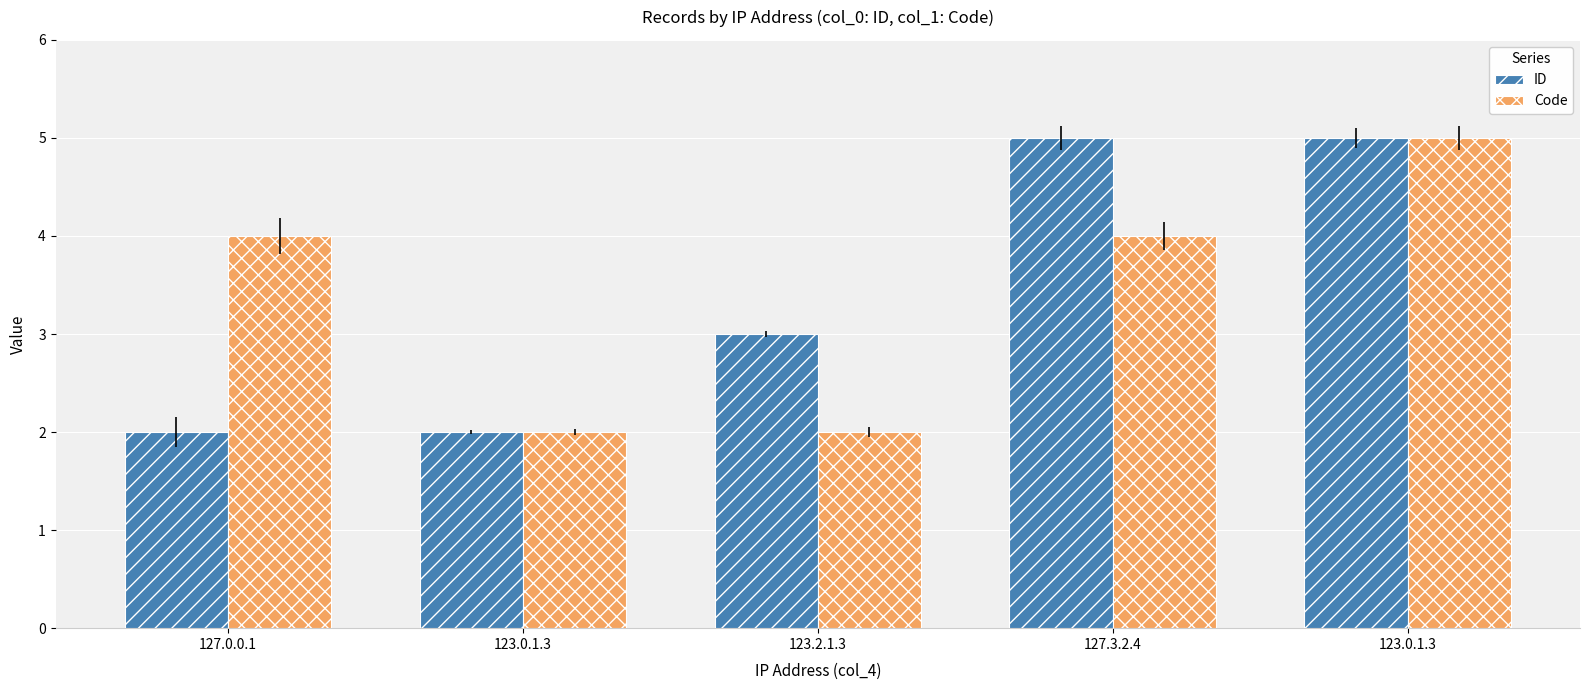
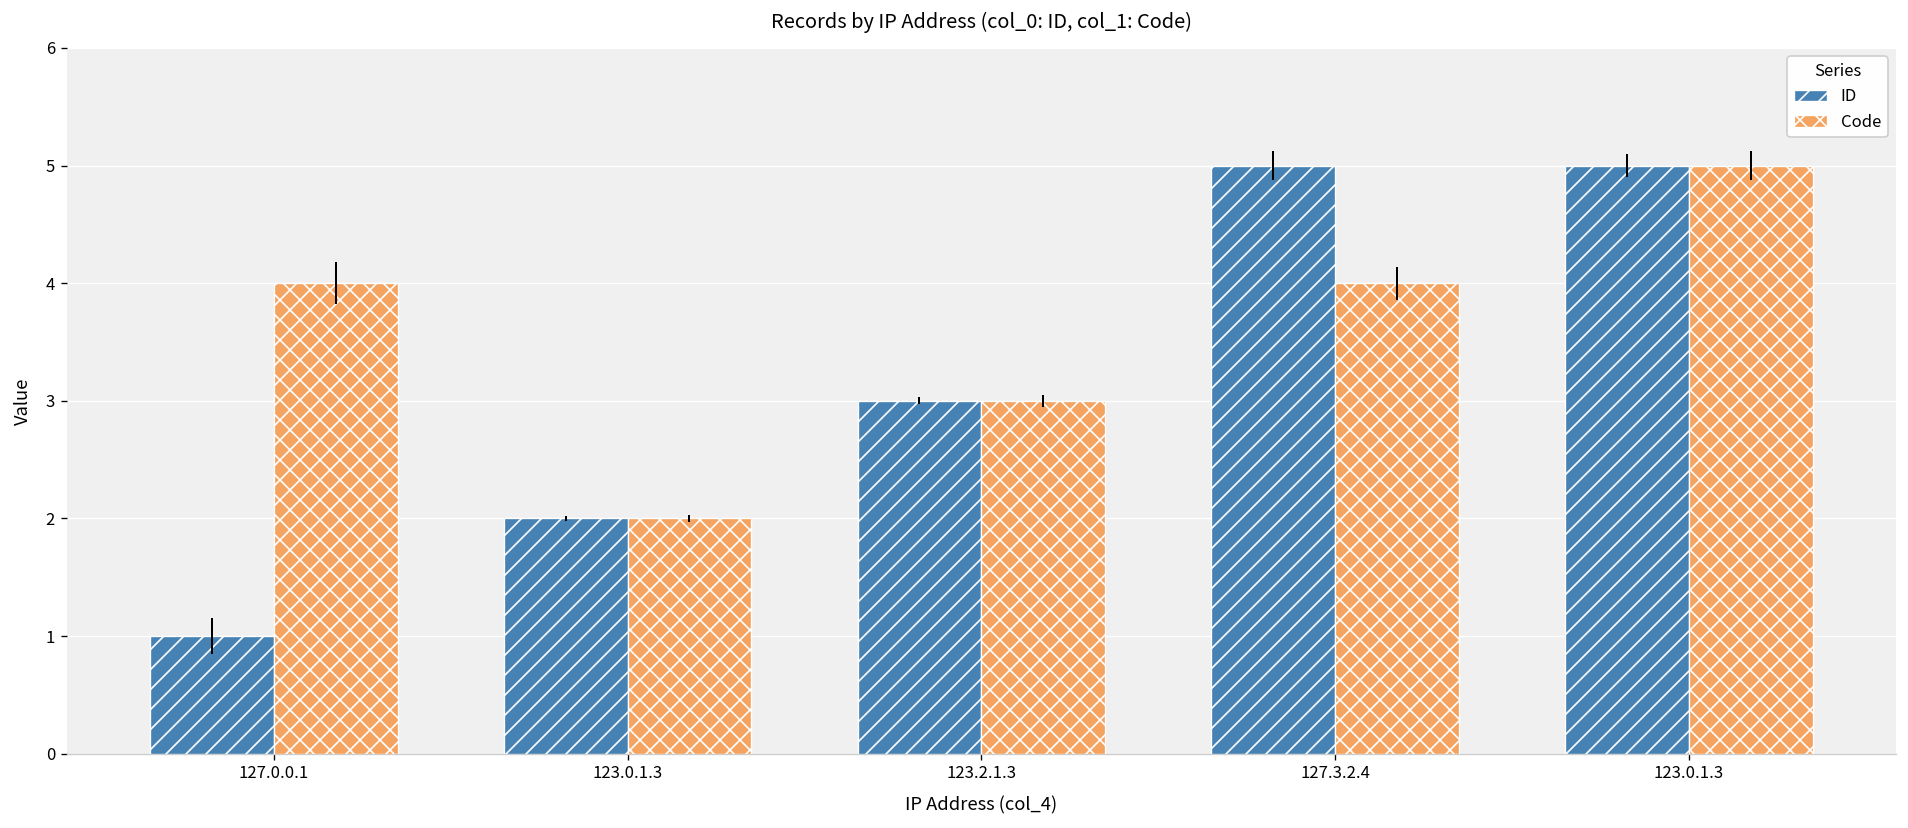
ID, 127.0.0.1: 2 -> 1
Code, 123.2.1.3: 2 -> 3
